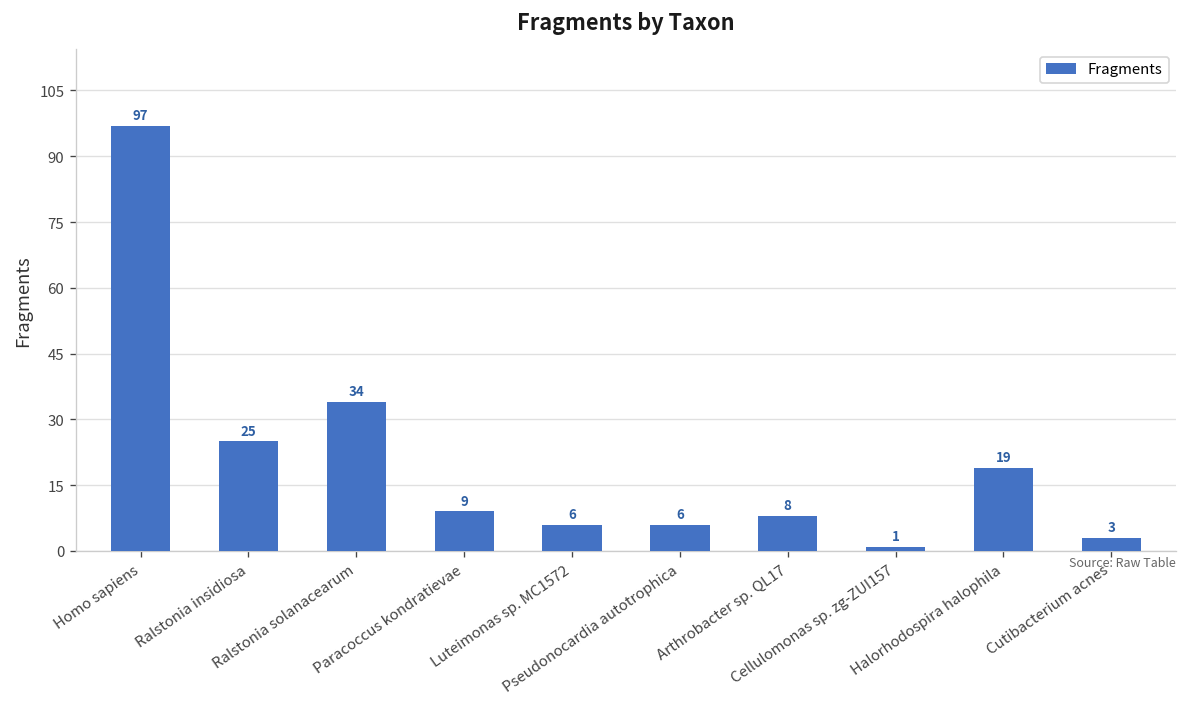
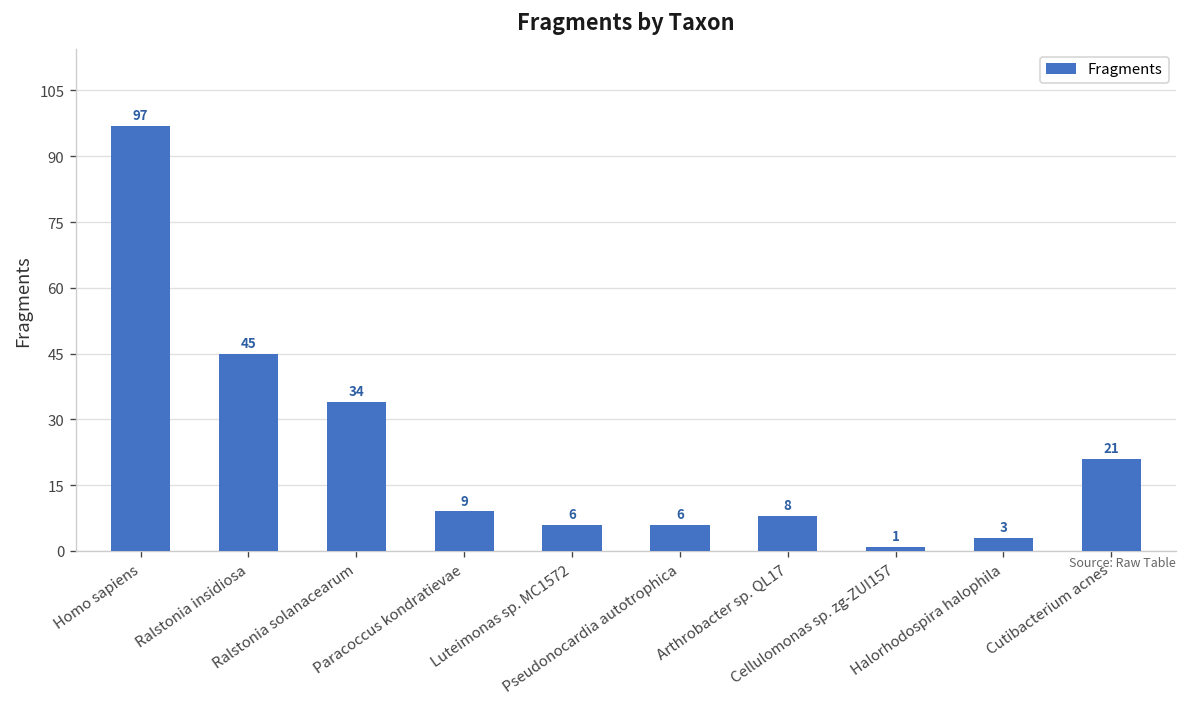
Ralstonia insidiosa: 25 -> 45
Halorhodospira halophila: 19 -> 3
Cutibacterium acnes: 3 -> 21
